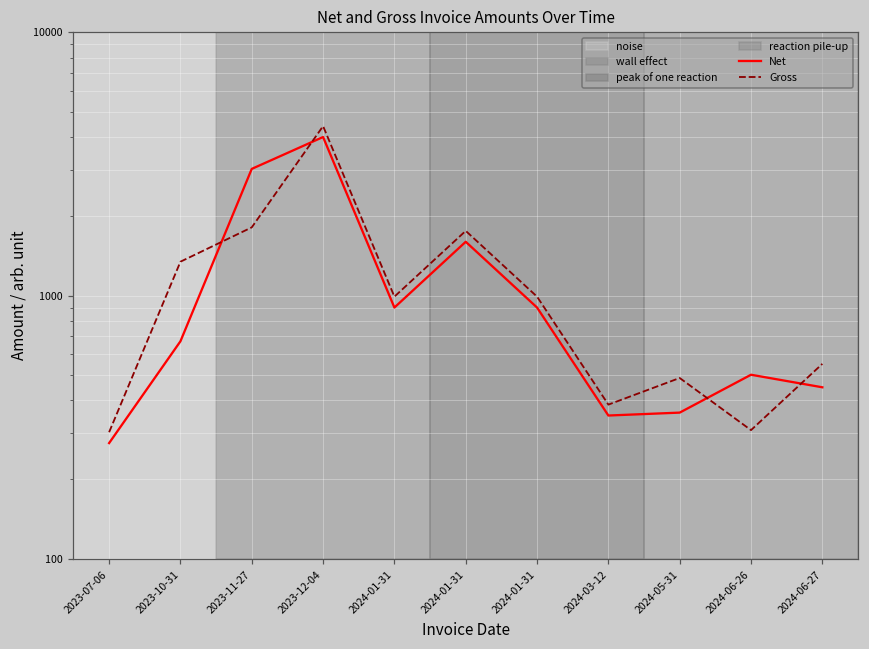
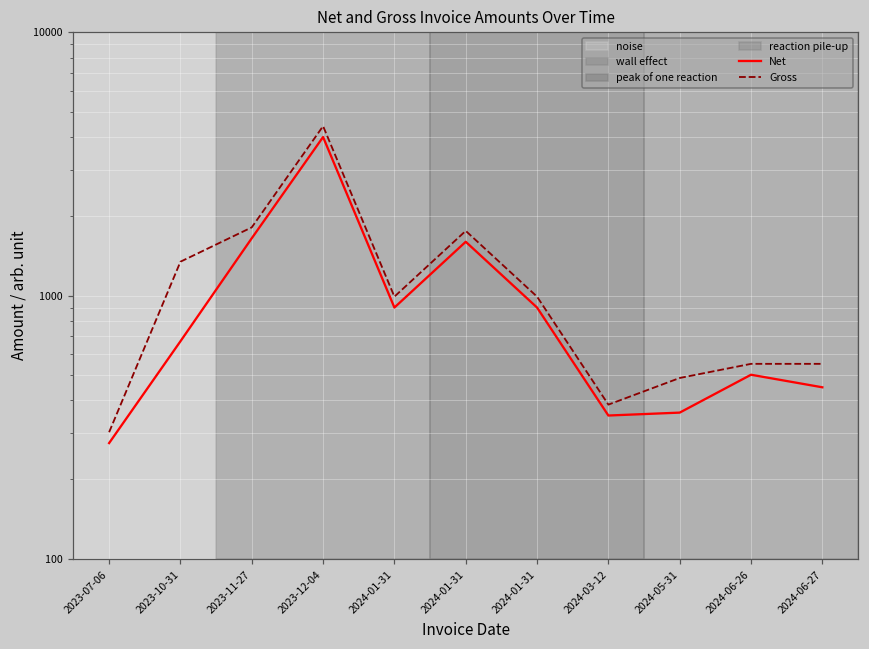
Net, 2023-11-27: 3000 -> 1700
Gross, 2024-06-26: 310 -> 550
